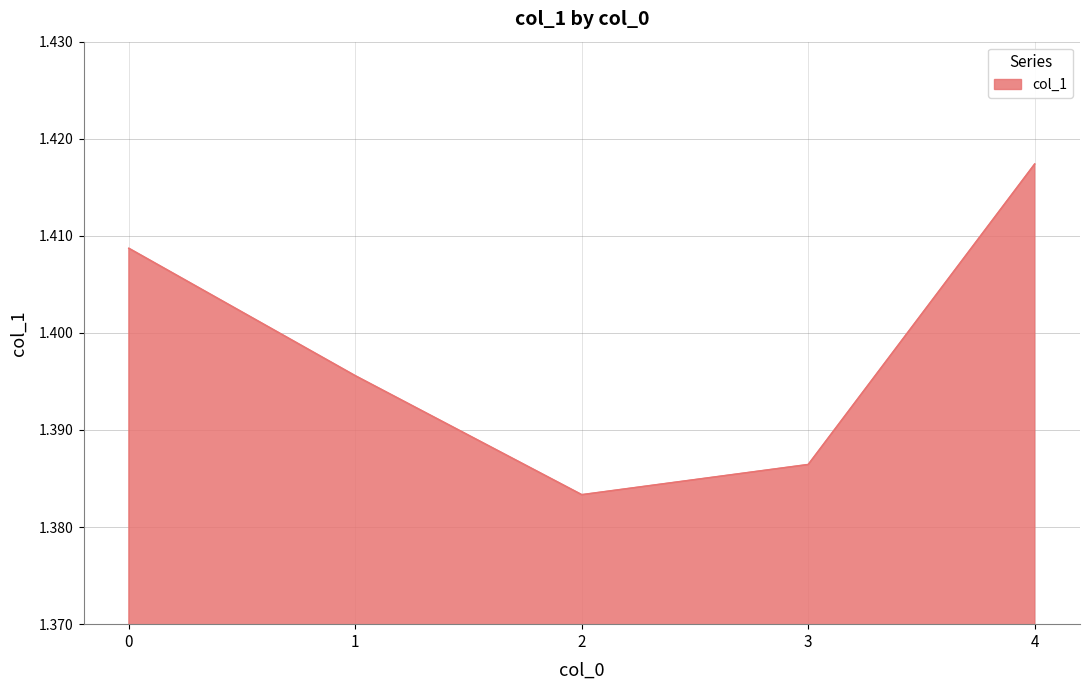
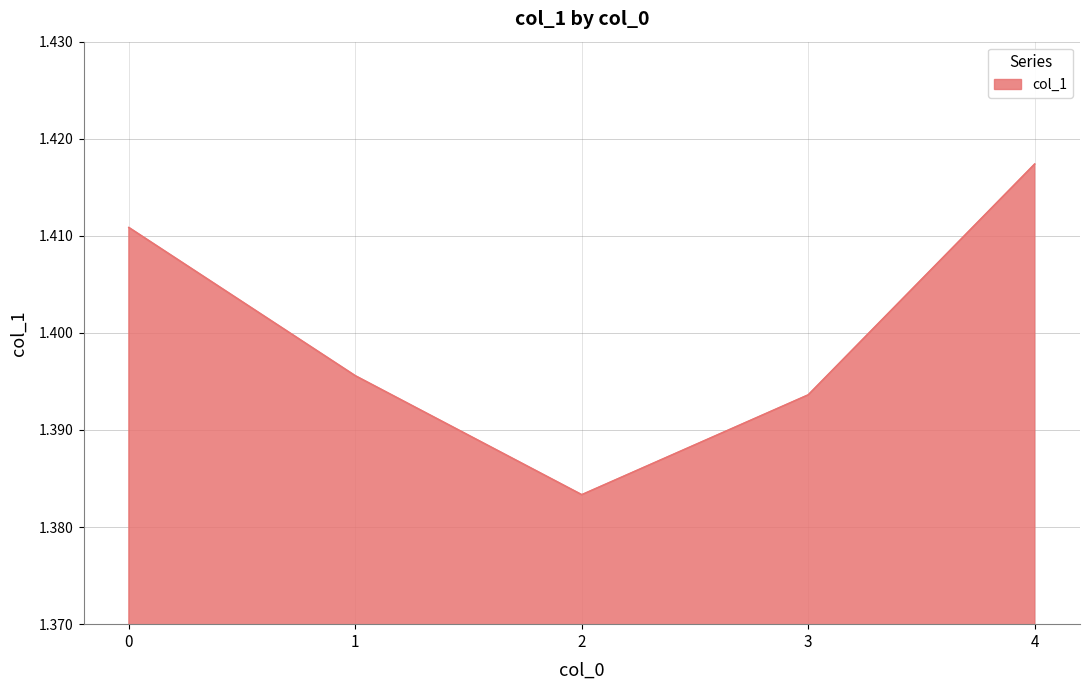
0: 1.409 -> 1.411
3: 1.386 -> 1.394
